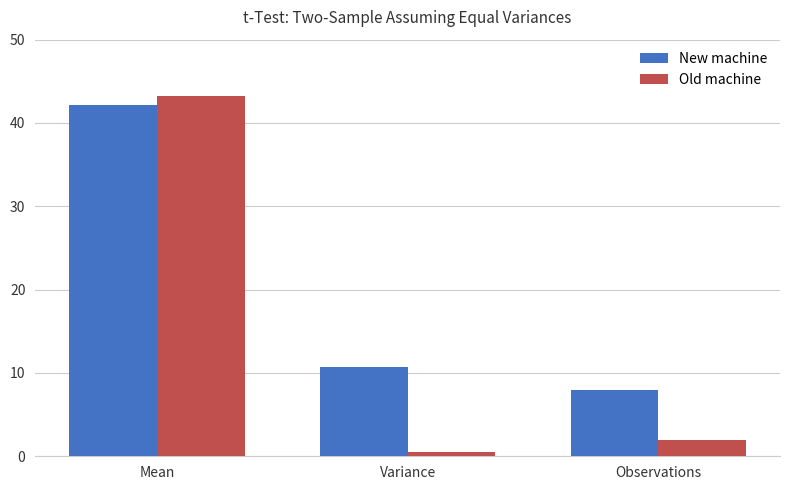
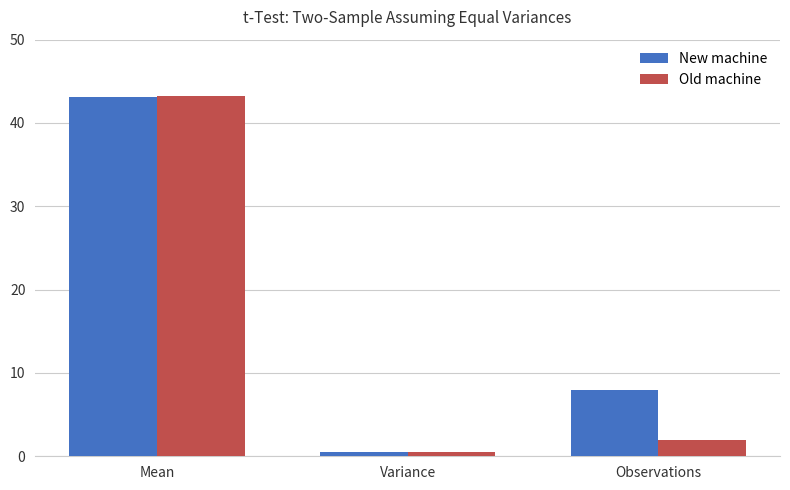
New machine, Mean: 42 -> 43
New machine, Variance: 11 -> 0
